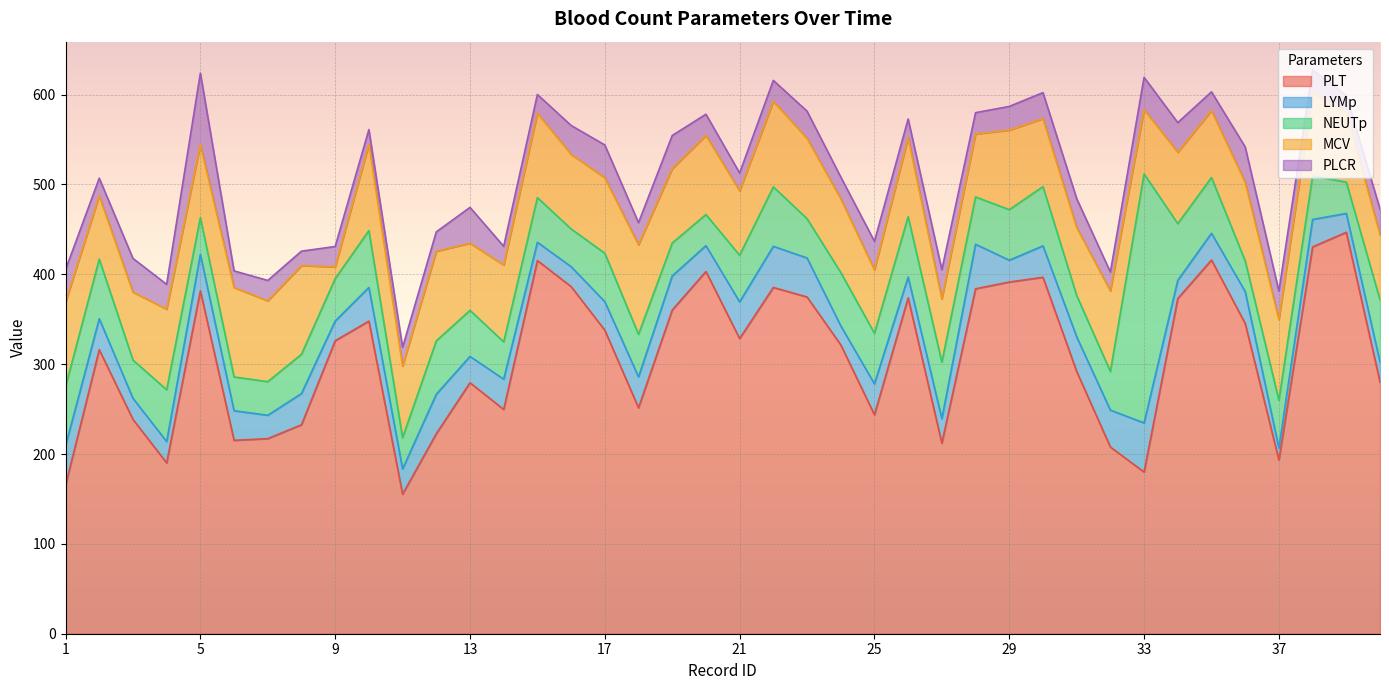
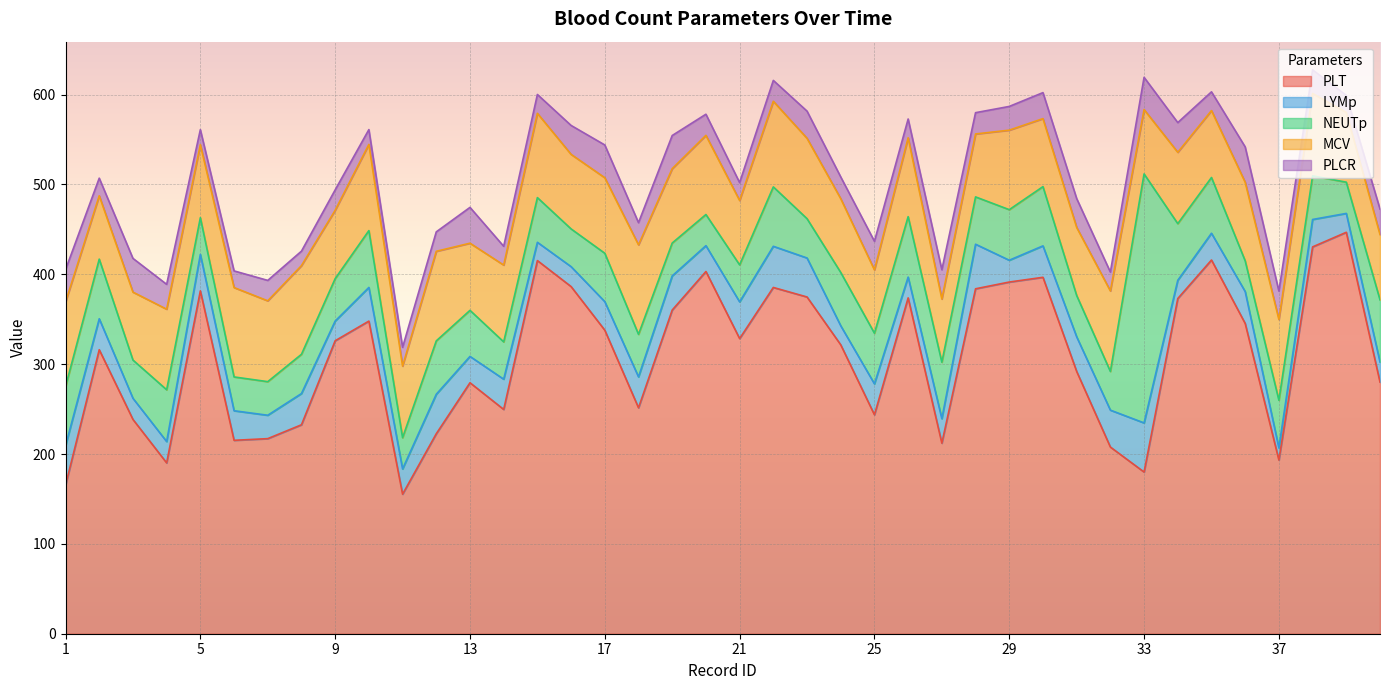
PLCR, 5: 80 -> 20
MCV, 9: 10 -> 80
NEUTp, 21: 50 -> 40
